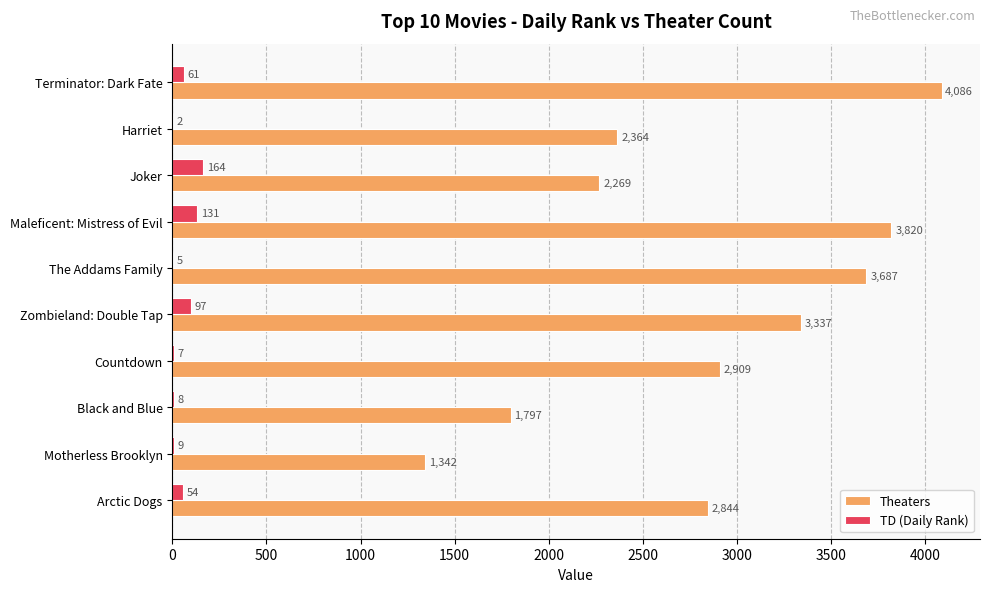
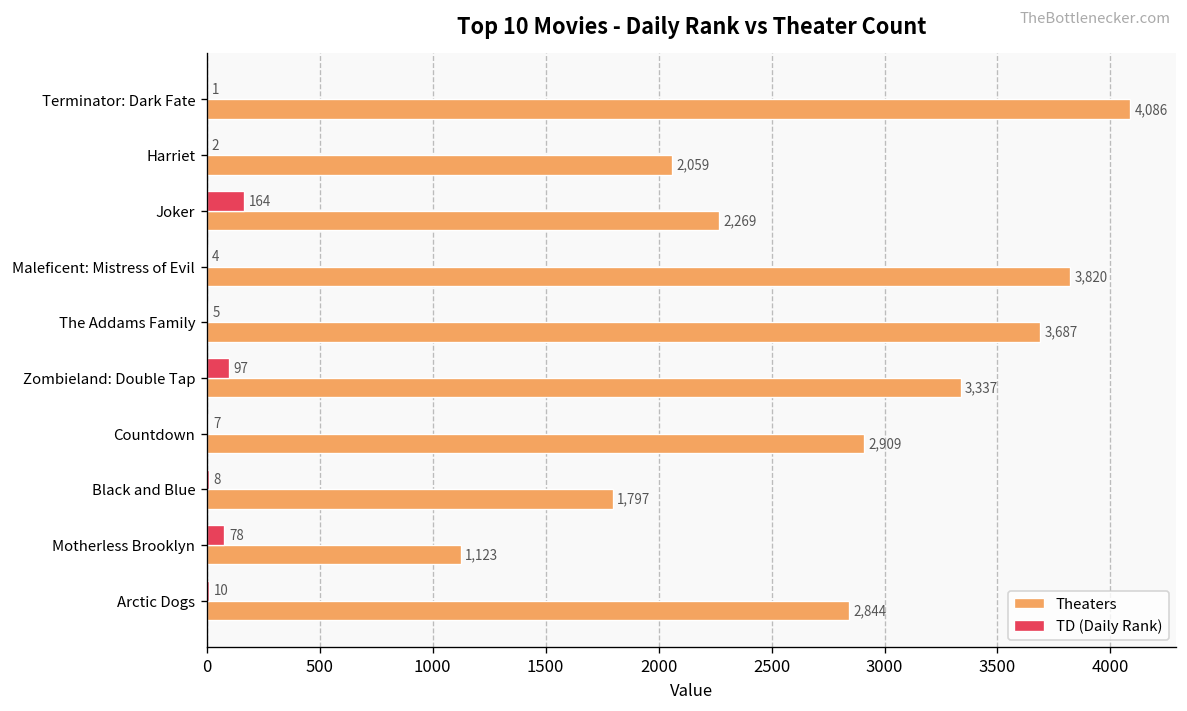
TD (Daily Rank), Terminator: Dark Fate: 61 -> 1
Theaters, Harriet: 2,364 -> 2,059
TD (Daily Rank), Maleficent: Mistress of Evil: 131 -> 4
TD (Daily Rank), Motherless Brooklyn: 9 -> 78
Theaters, Motherless Brooklyn: 1,342 -> 1,123
TD (Daily Rank), Arctic Dogs: 54 -> 10
